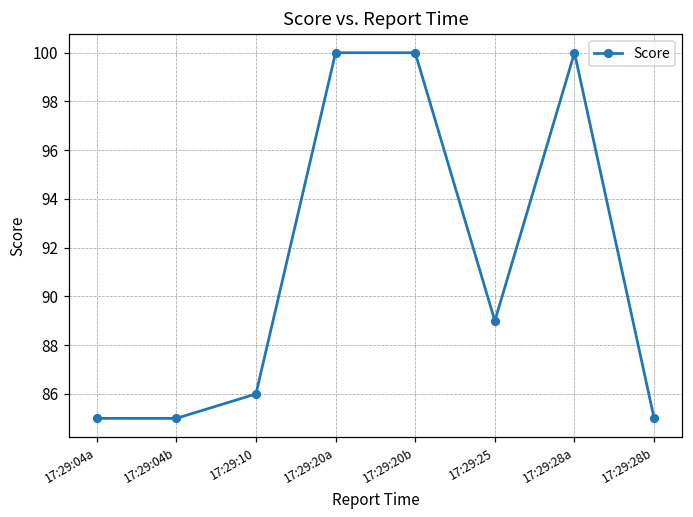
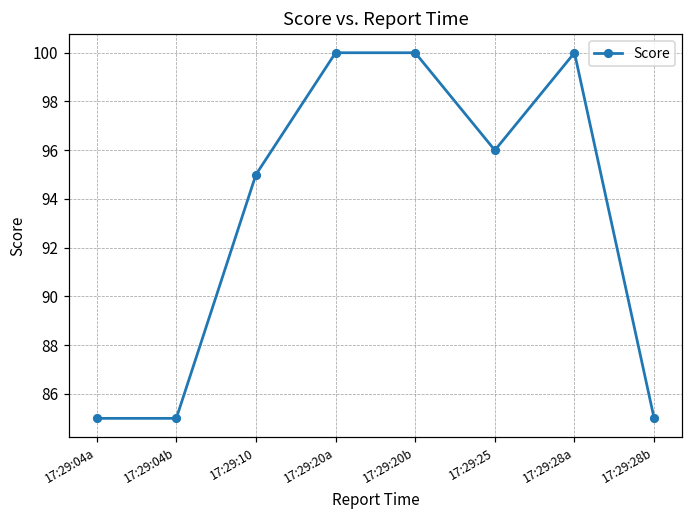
17:29:10: 86 -> 95
17:29:25: 89 -> 96
